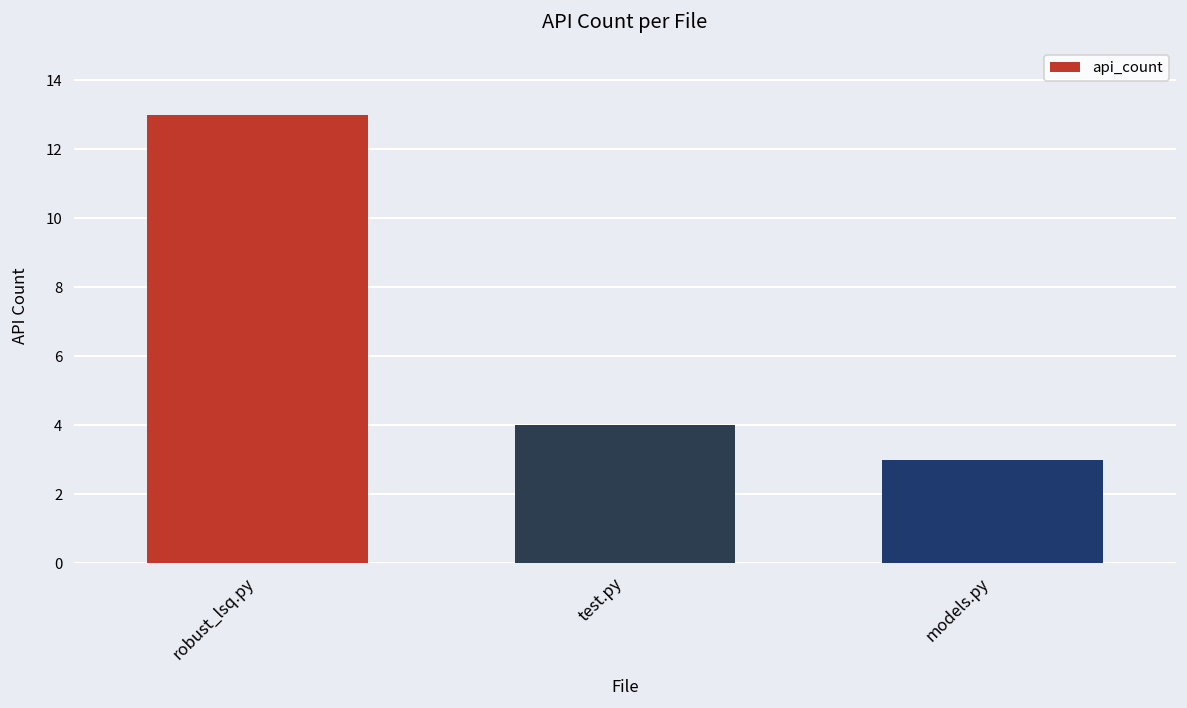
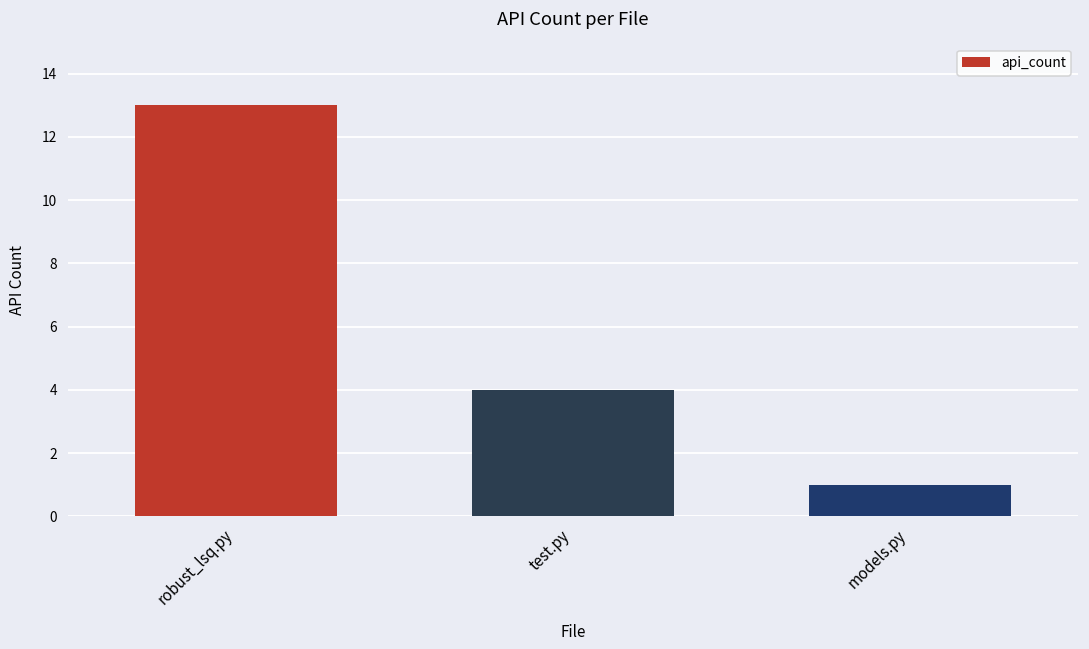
models.py: 3 -> 1
